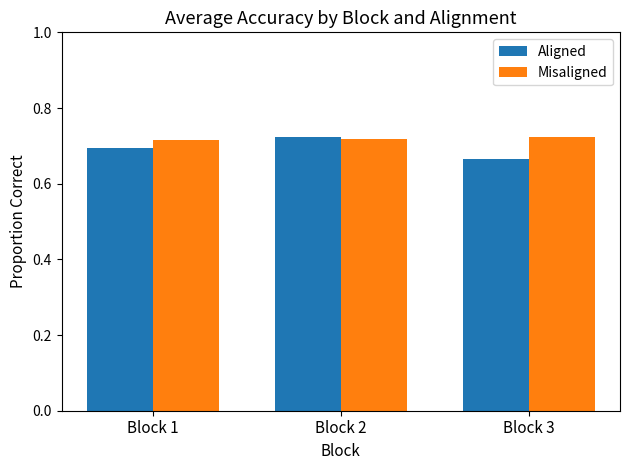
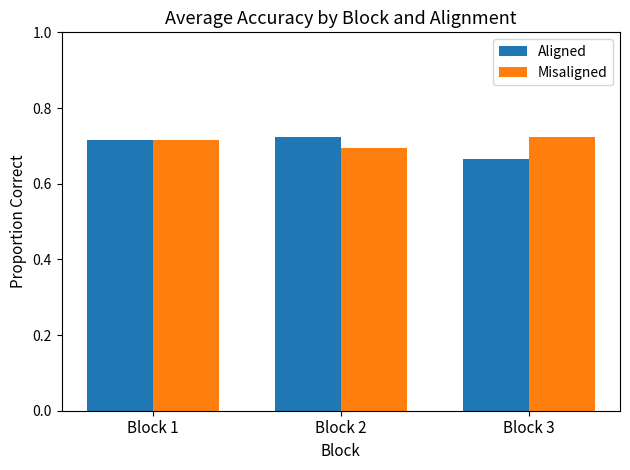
Aligned, Block 1: 0.69 -> 0.72
Misaligned, Block 2: 0.72 -> 0.69
